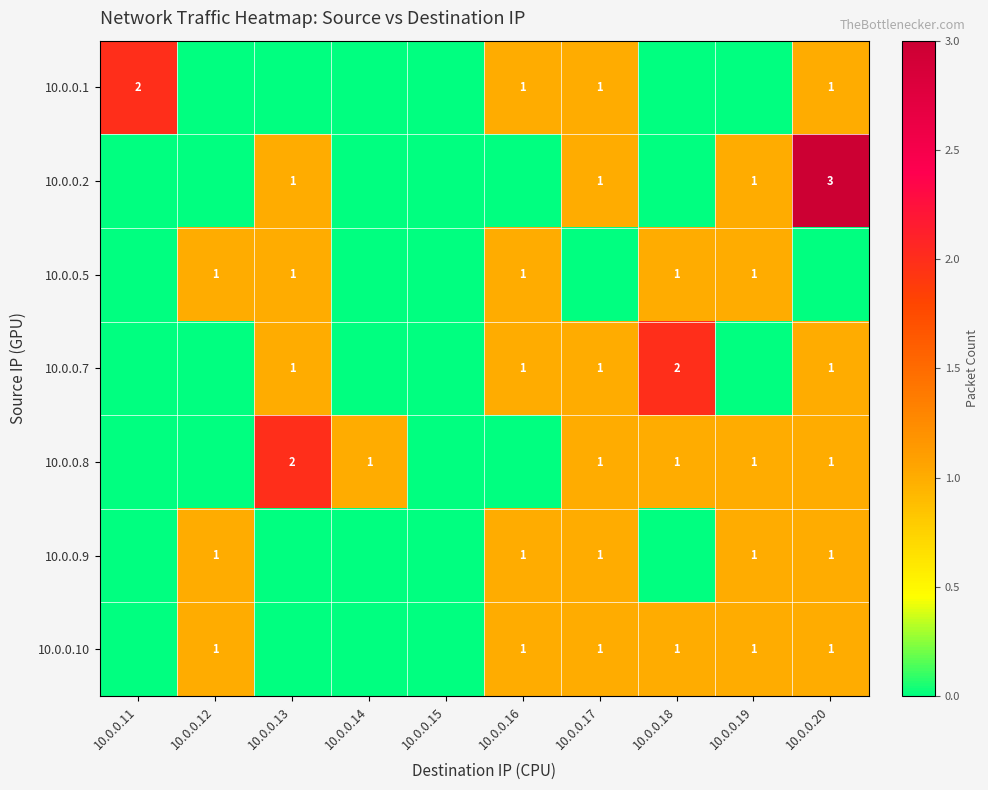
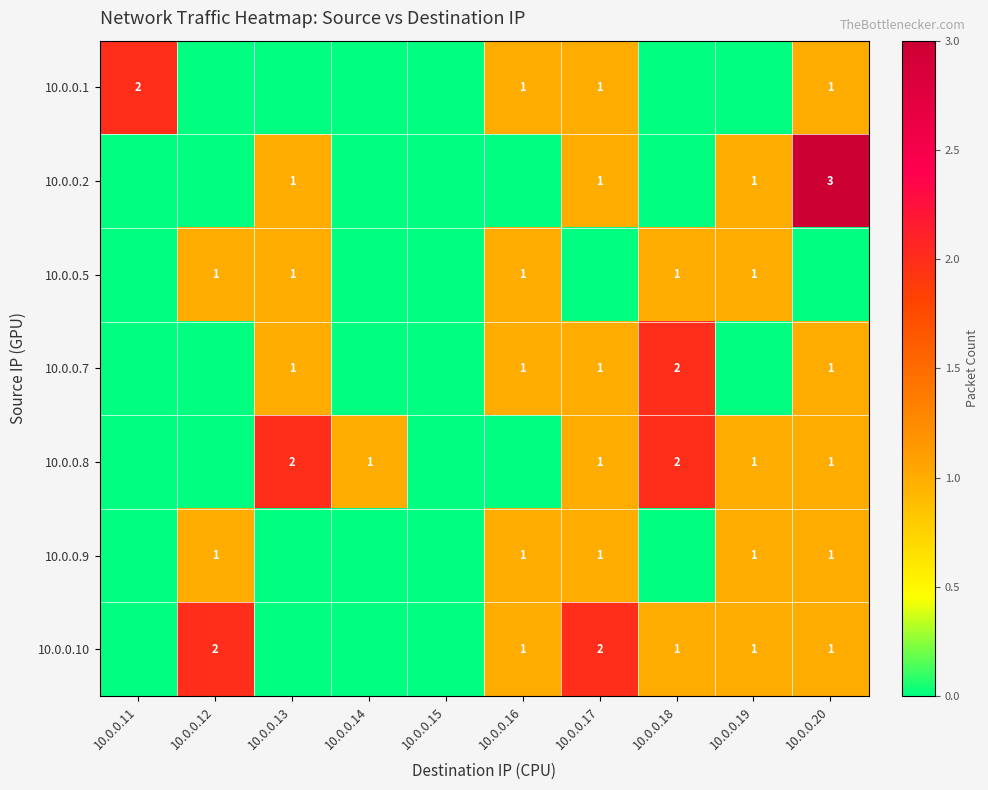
10.0.0.8, 10.0.0.18: 1 -> 2
10.0.0.10, 10.0.0.12: 1 -> 2
10.0.0.10, 10.0.0.17: 1 -> 2
